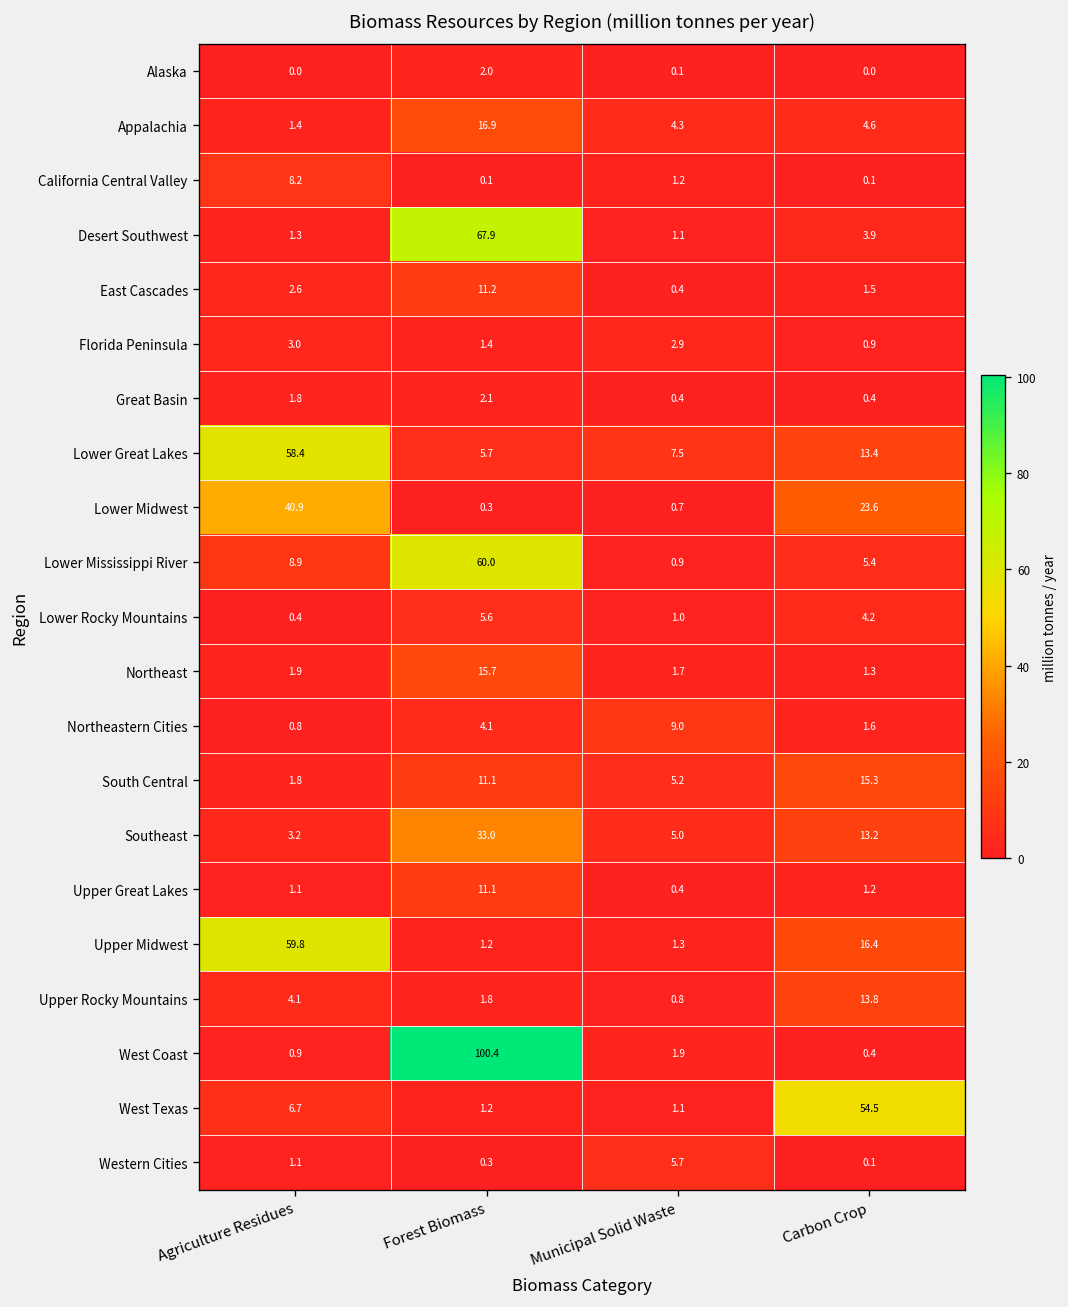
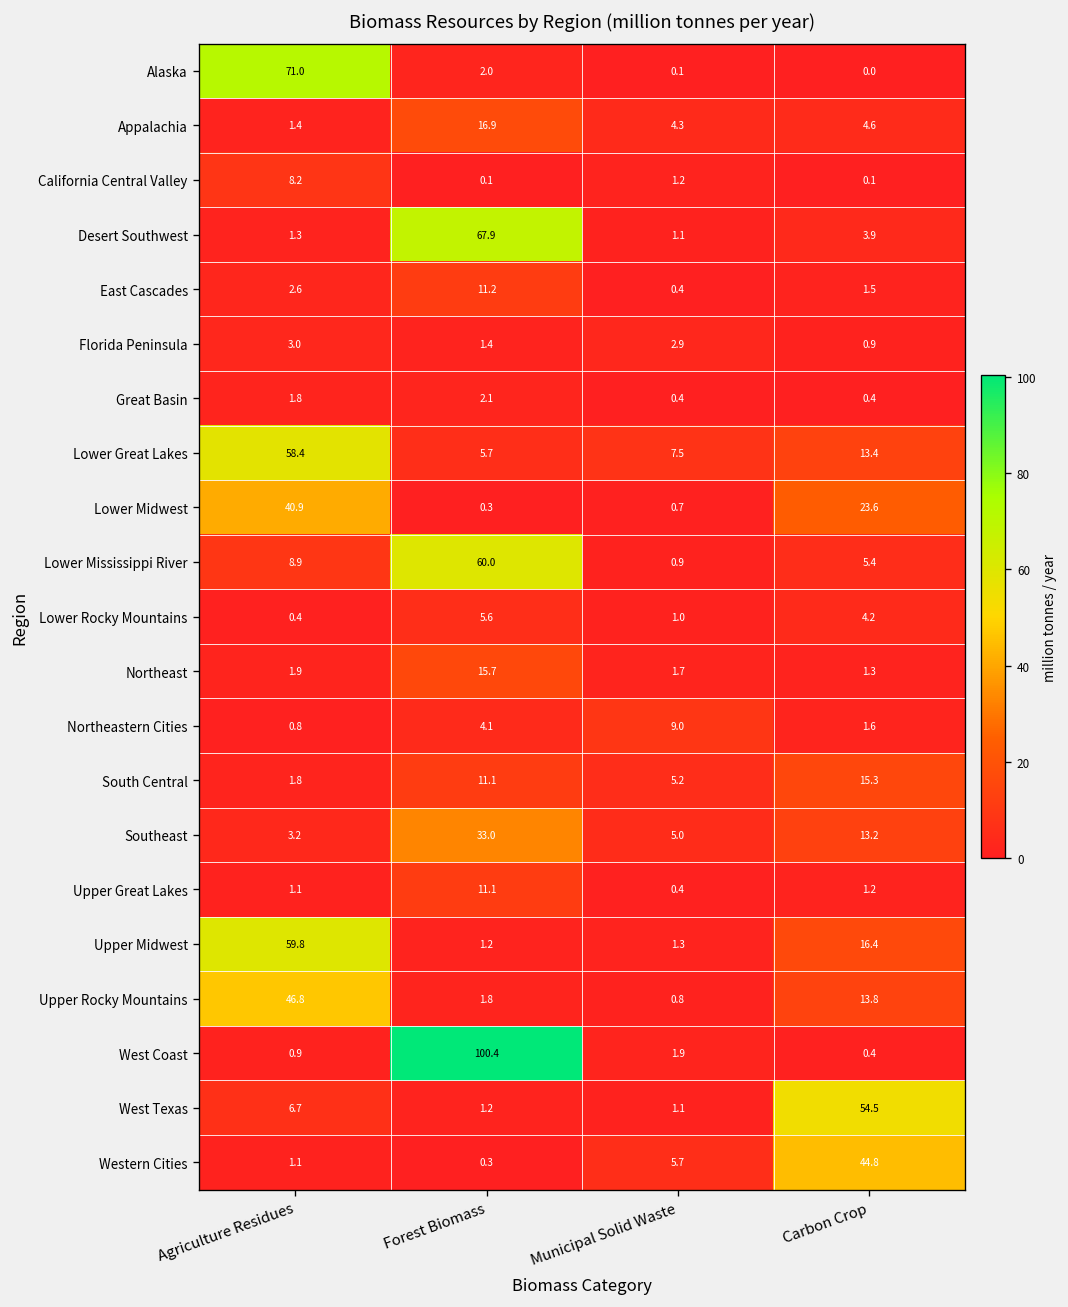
Alaska, Agriculture Residues: 0.0 -> 71.0
Upper Rocky Mountains, Agriculture Residues: 4.1 -> 46.8
Western Cities, Carbon Crop: 0.1 -> 44.8
